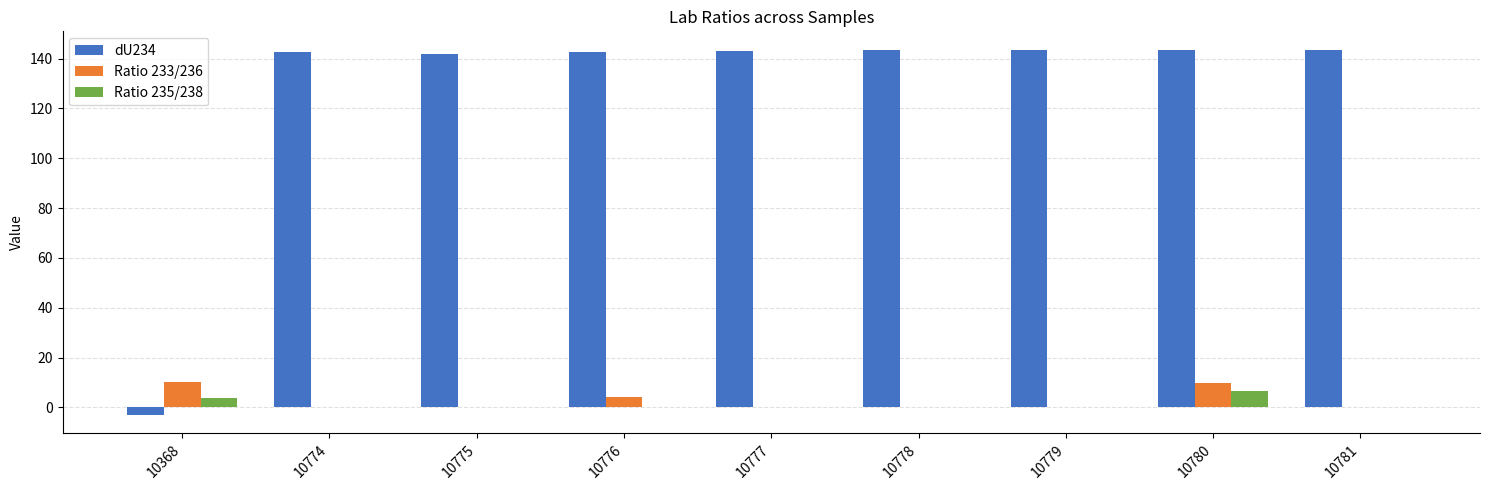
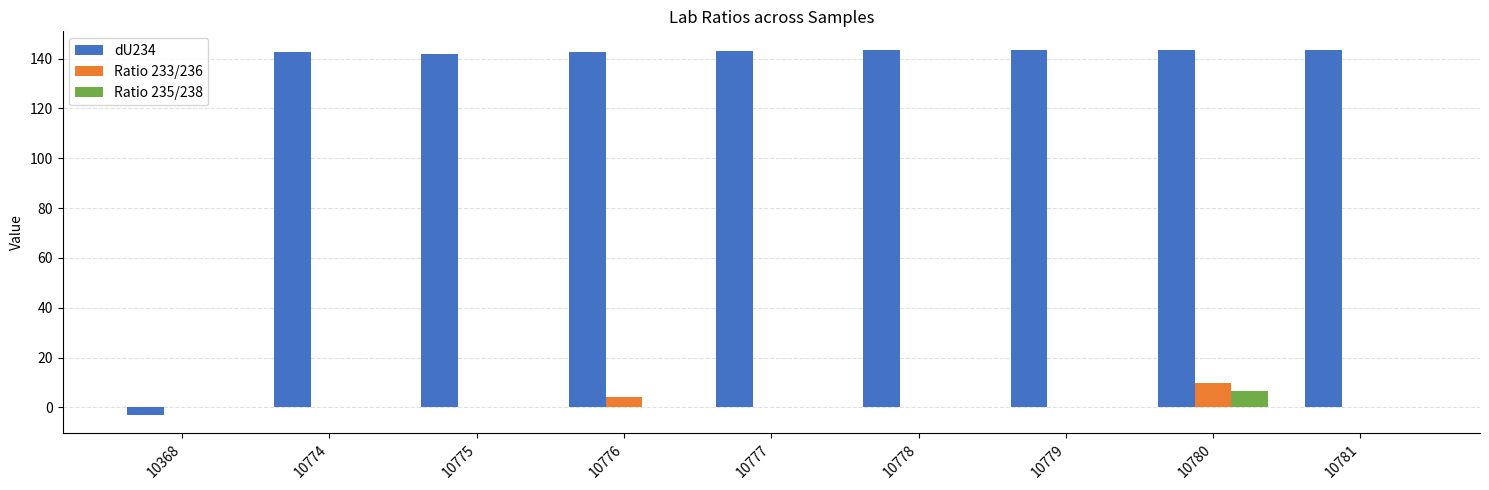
Ratio 233/236, 10368: 10 -> 0
Ratio 235/238, 10368: 4 -> 0
